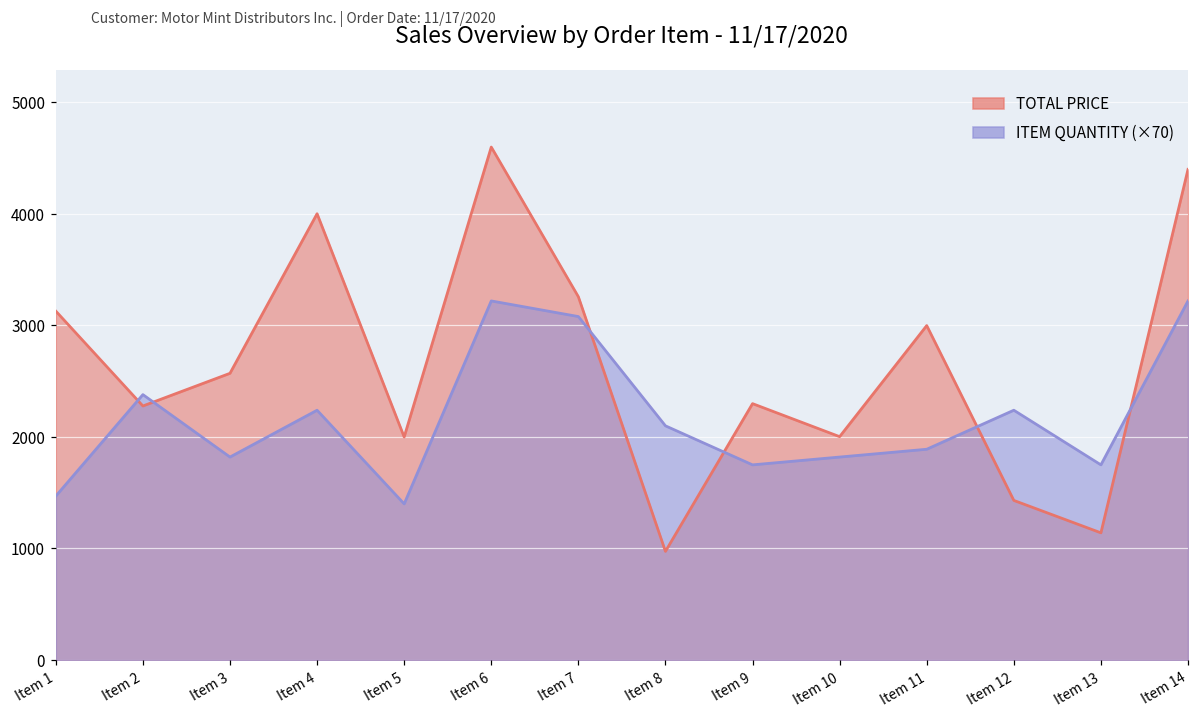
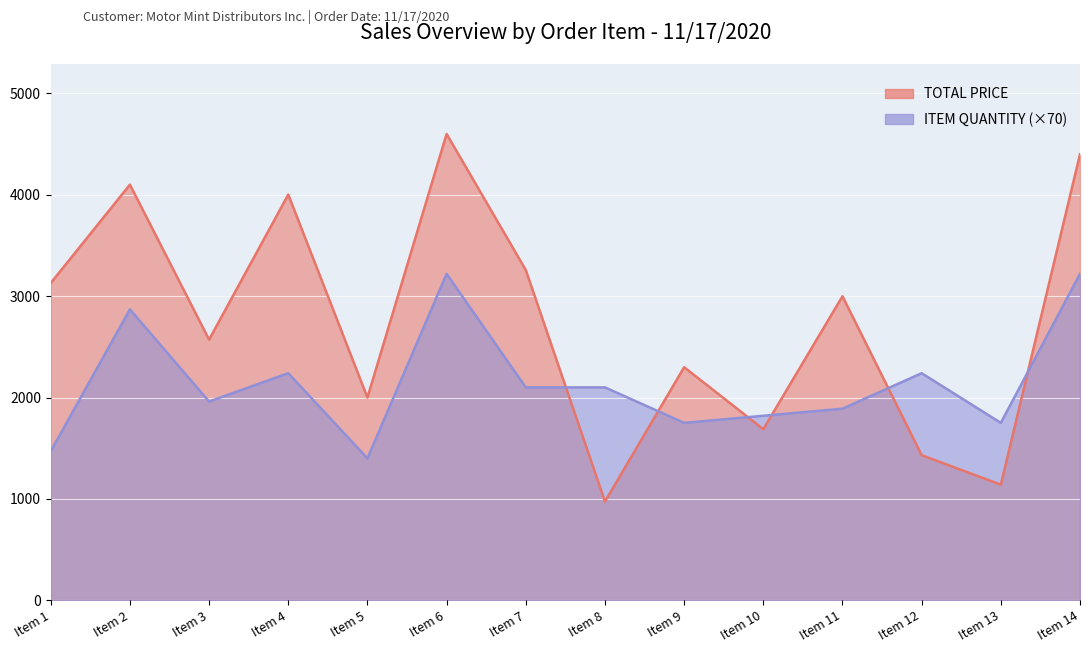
TOTAL PRICE, Item 2: 2280 -> 4100
ITEM QUANTITY (×70), Item 2: 2380 -> 2870
ITEM QUANTITY (×70), Item 3: 1820 -> 1960
ITEM QUANTITY (×70), Item 7: 3080 -> 2100
TOTAL PRICE, Item 10: 2000 -> 1690
